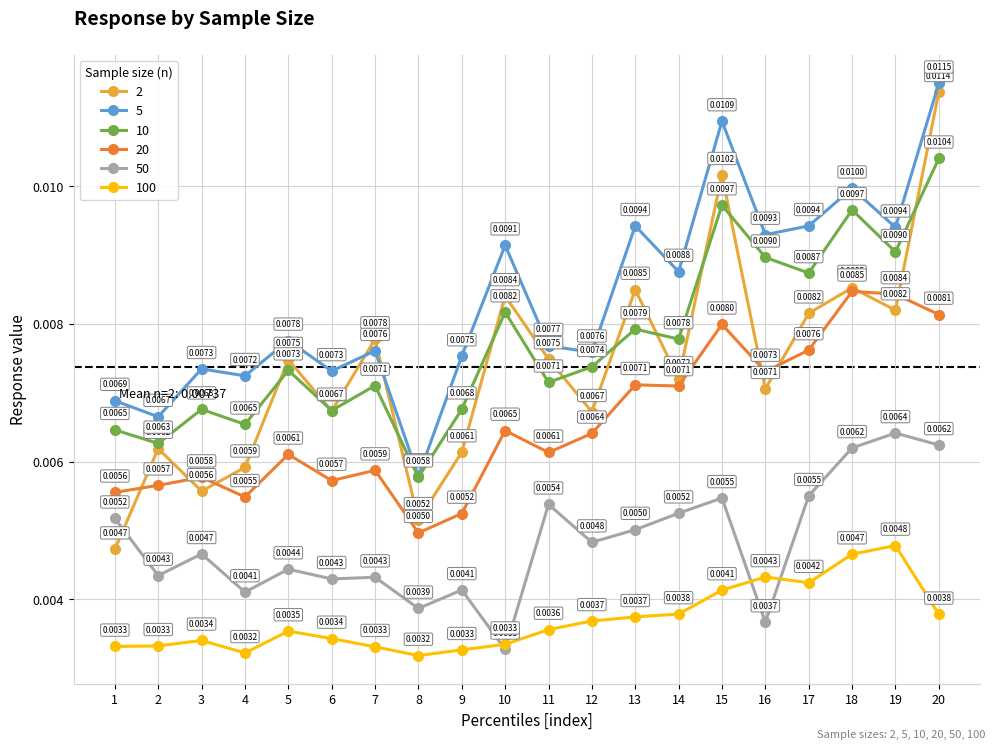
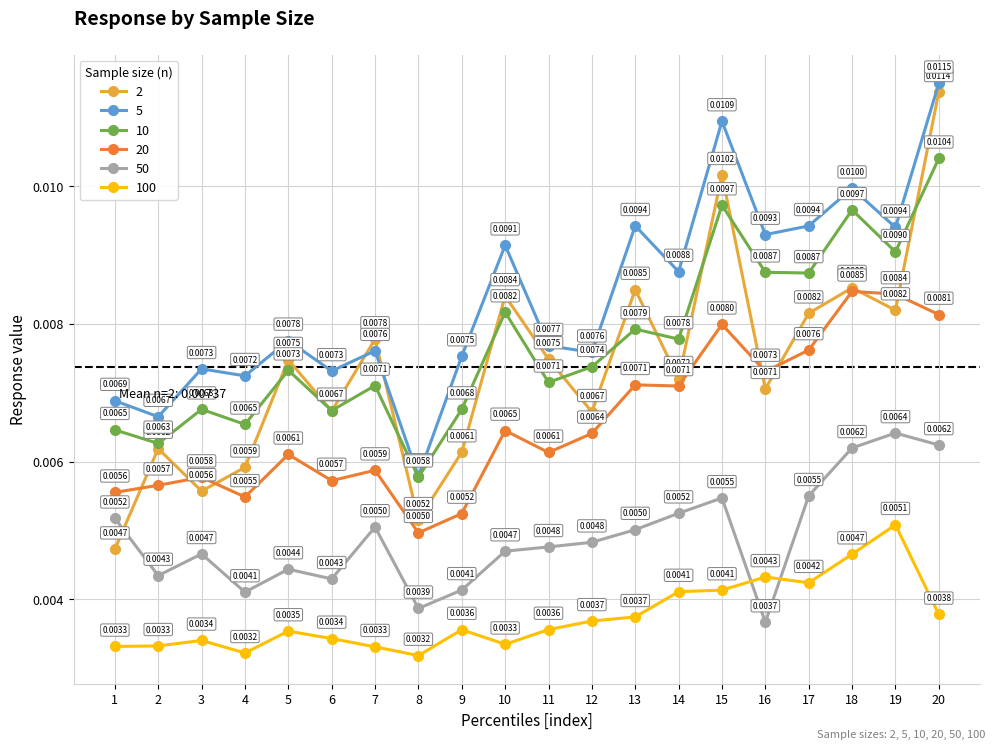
50, 7: 0.0043 -> 0.0050
100, 9: 0.0033 -> 0.0036
50, 10: 0.0033 -> 0.0047
50, 11: 0.0054 -> 0.0048
100, 14: 0.0038 -> 0.0041
10, 16: 0.0090 -> 0.0087
100, 19: 0.0048 -> 0.0051
